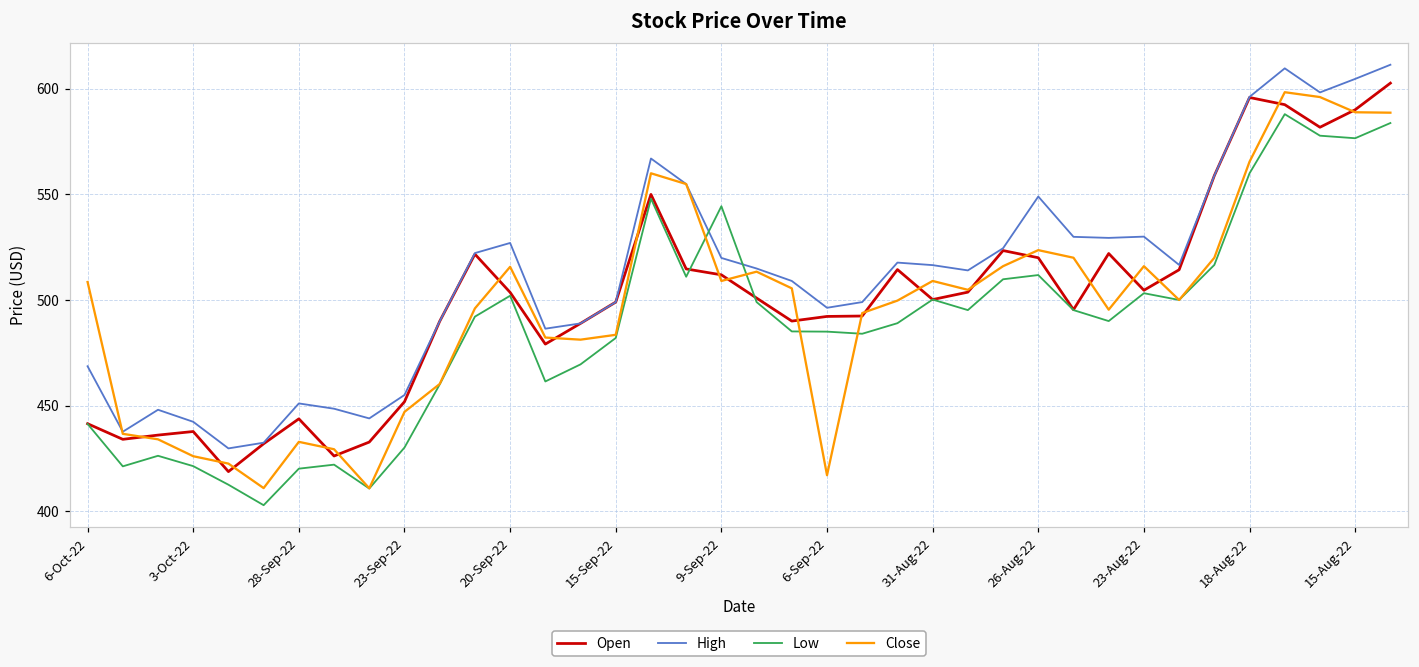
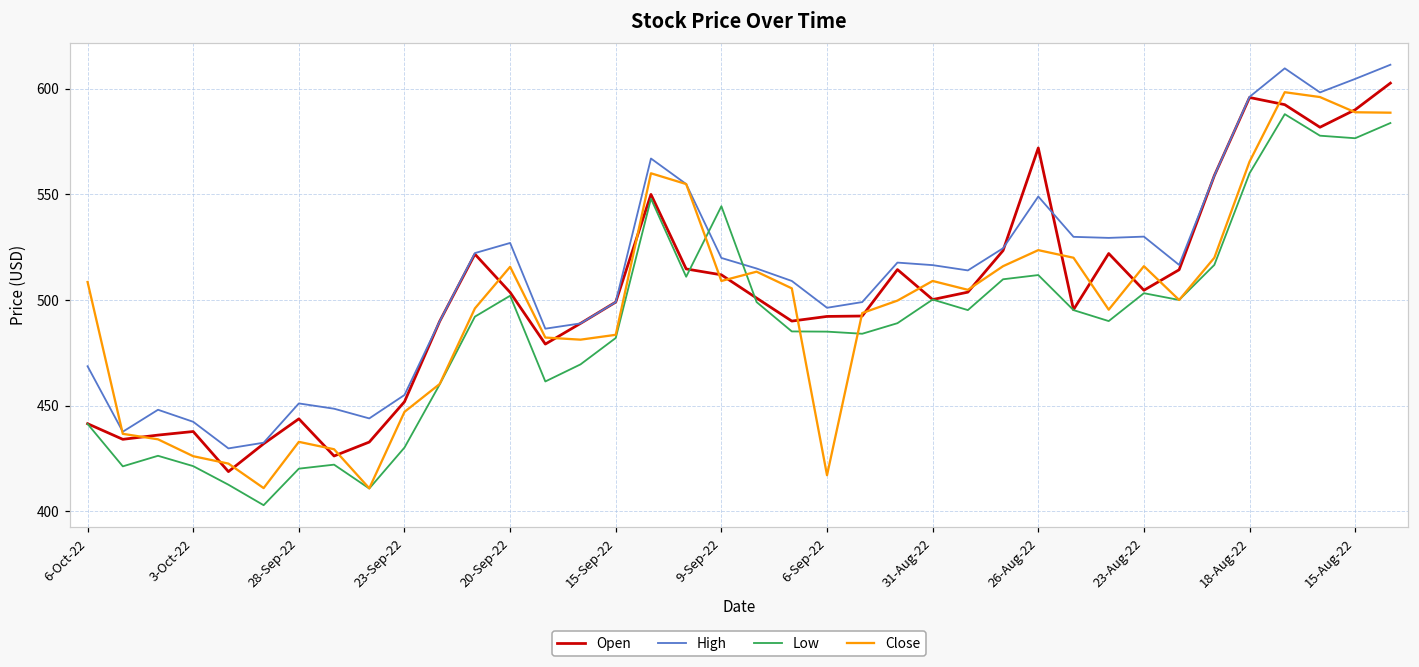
Open, 26-Aug-22: 520 -> 572
